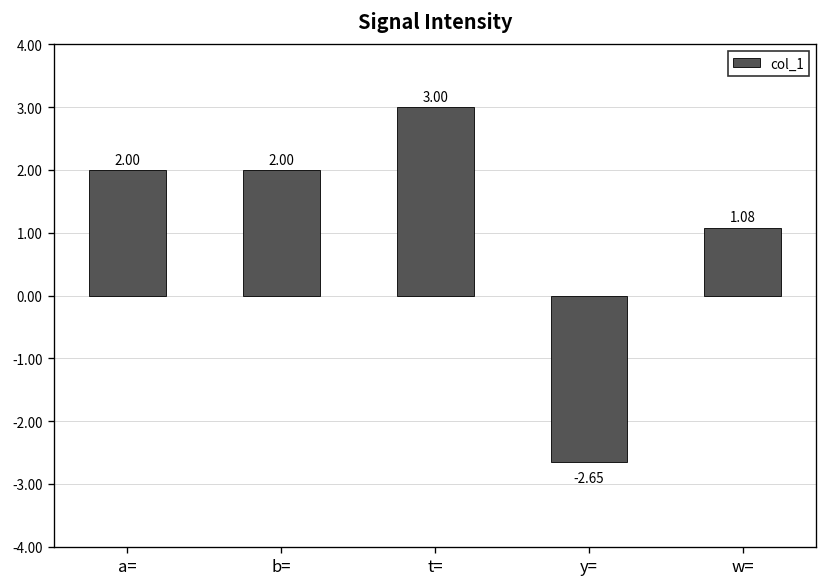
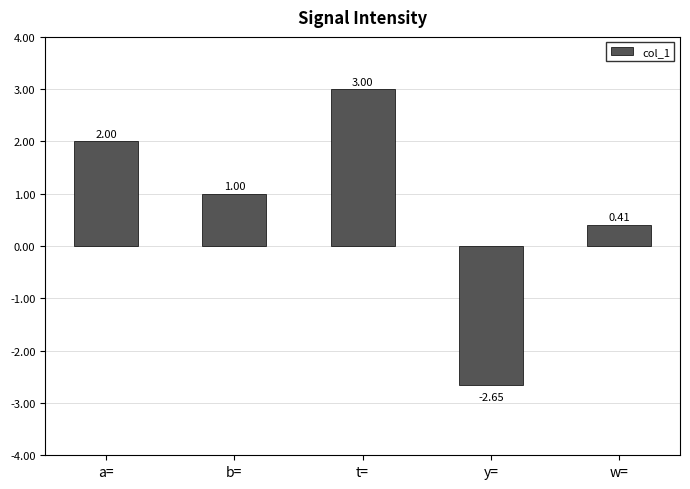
b=: 2.00 -> 1.00
w=: 1.08 -> 0.41
